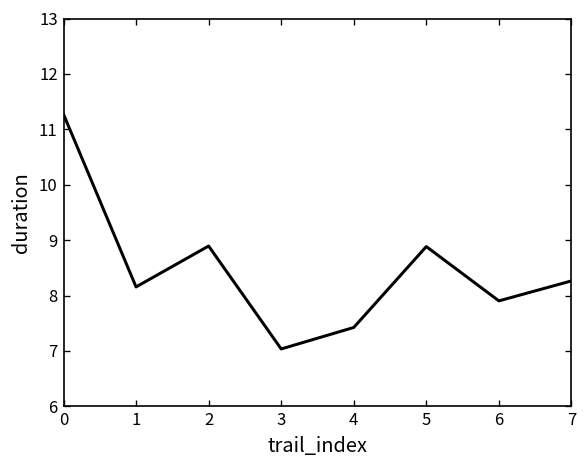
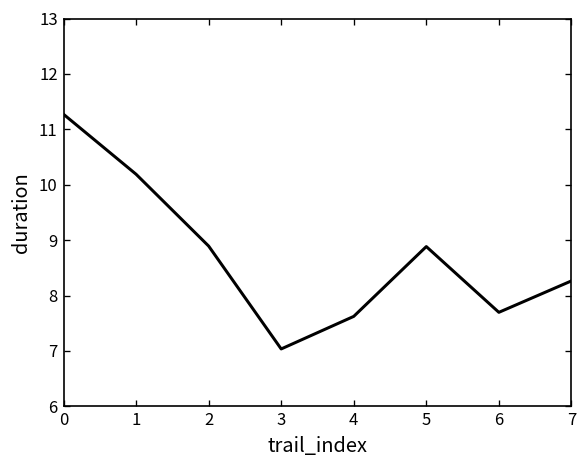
1: 8.2 -> 10.2
4: 7.4 -> 7.6
6: 7.9 -> 7.7
